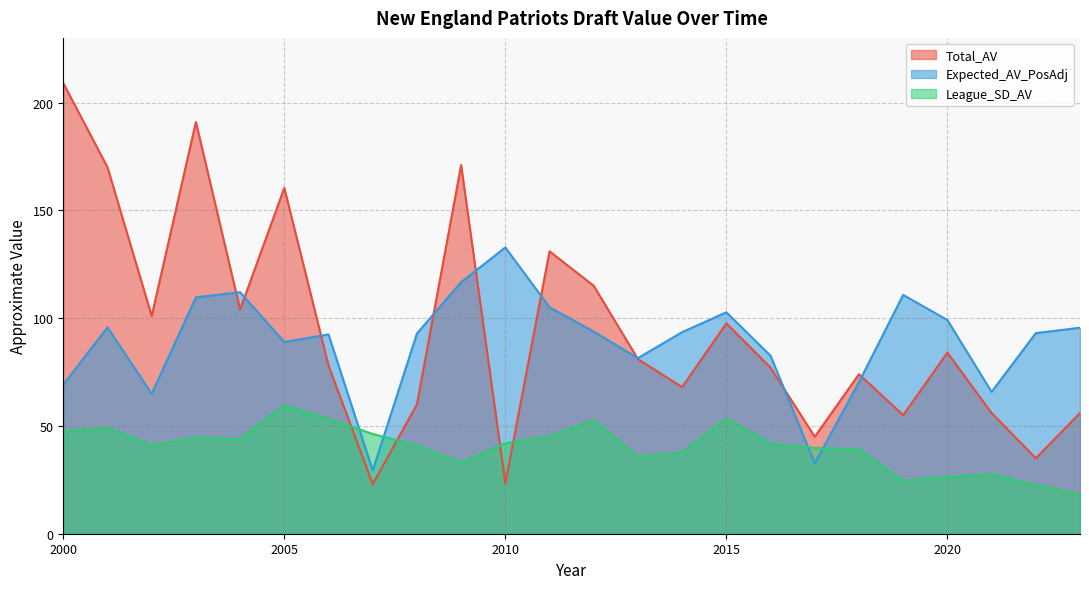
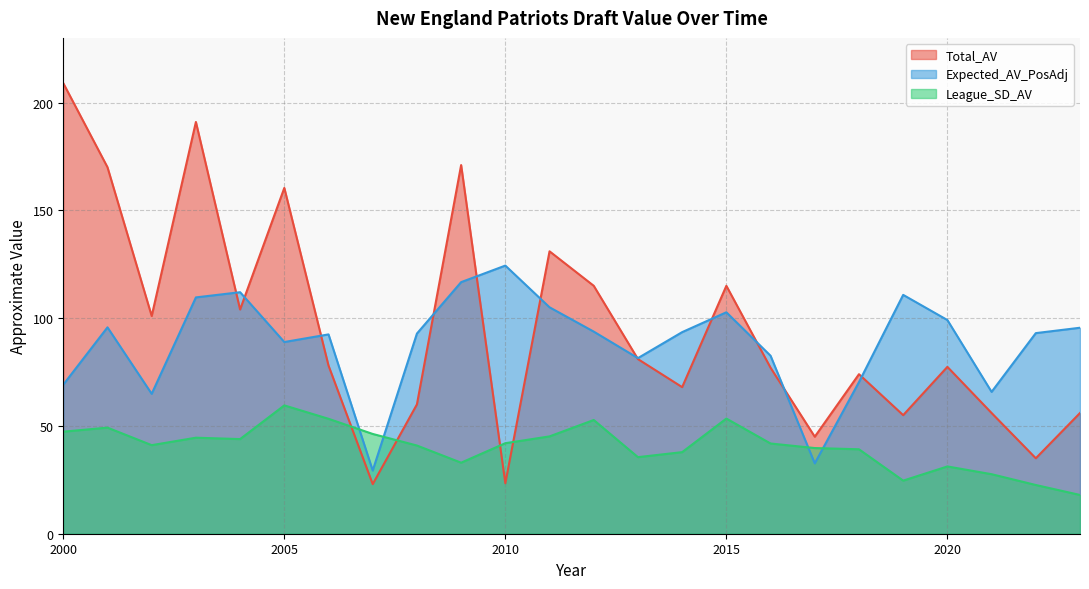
Expected_AV_PosAdj, 2010: 133 -> 124
Total_AV, 2015: 98 -> 115
Total_AV, 2020: 84 -> 77
League_SD_AV, 2020: 26 -> 31
